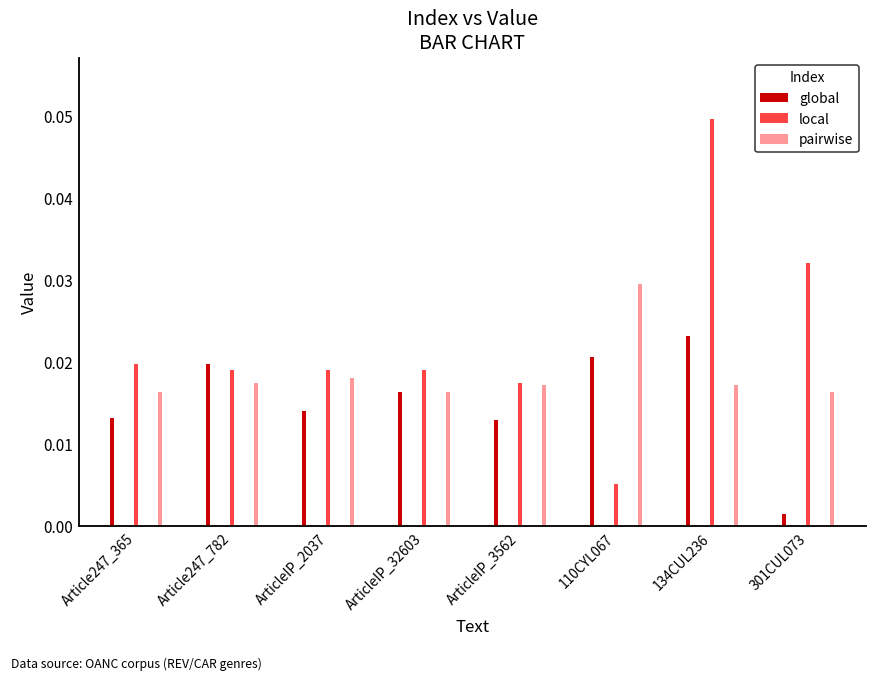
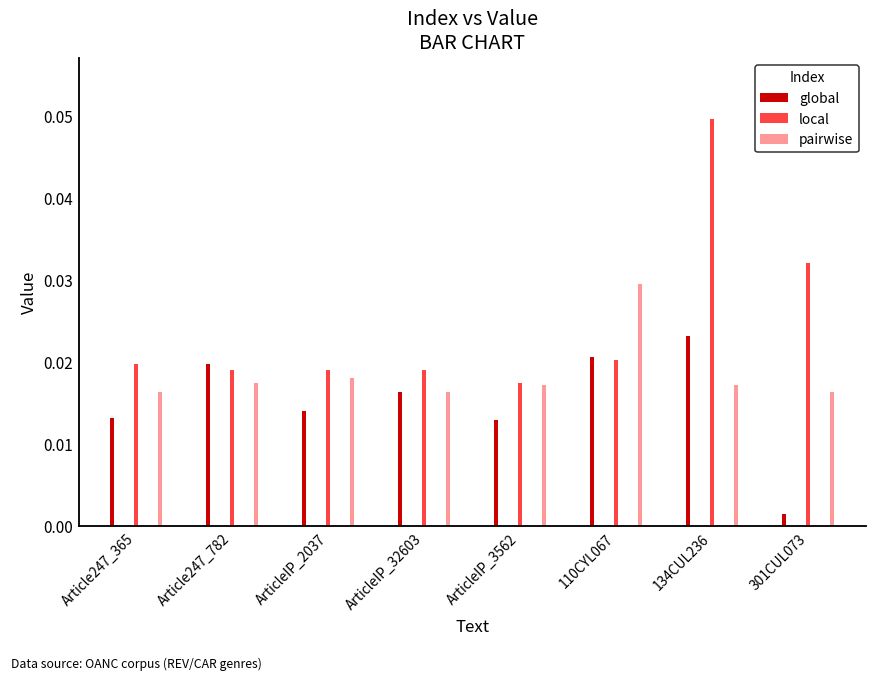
110CYL067: 0.005 -> 0.020
